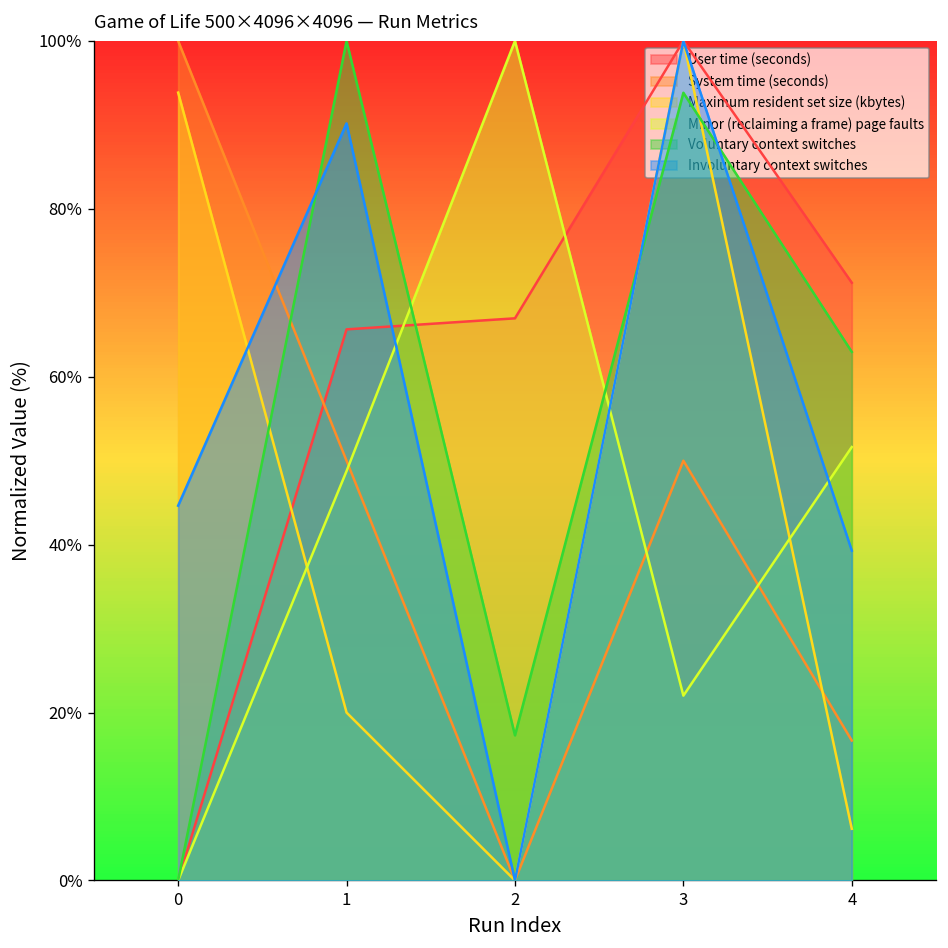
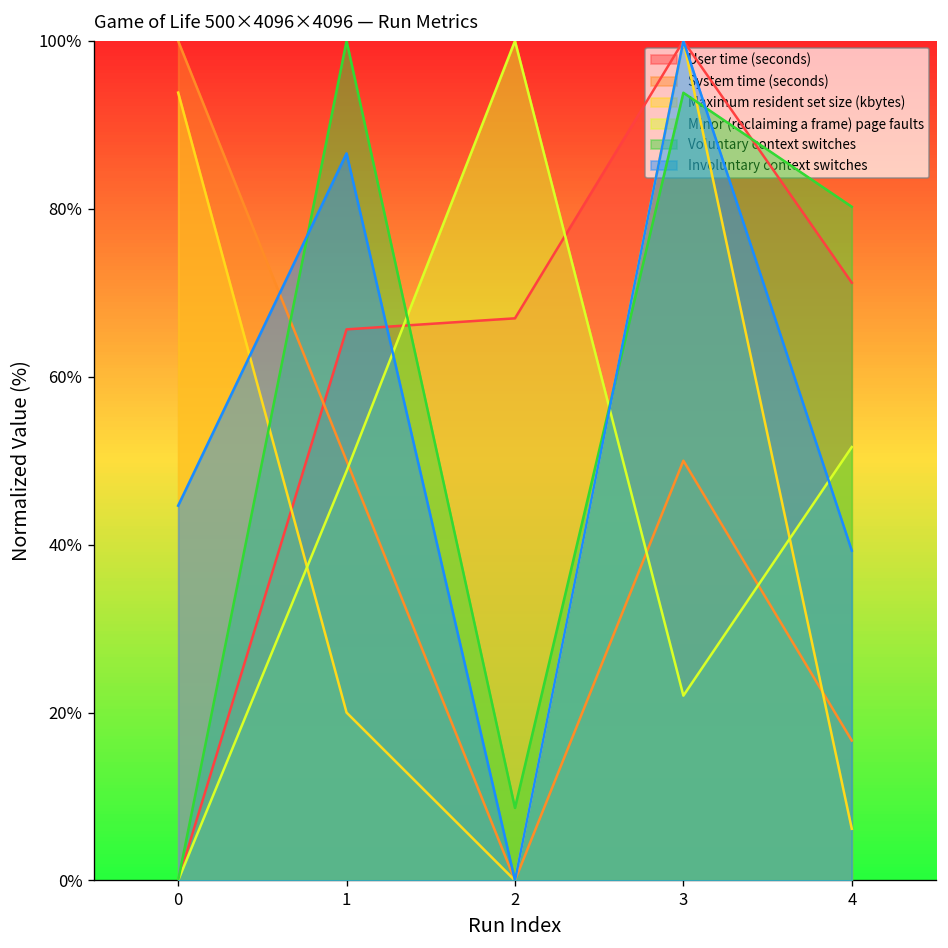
Involuntary context switches, 1: 90% -> 87%
Voluntary context switches, 2: 17% -> 9%
Voluntary context switches, 4: 63% -> 80%
